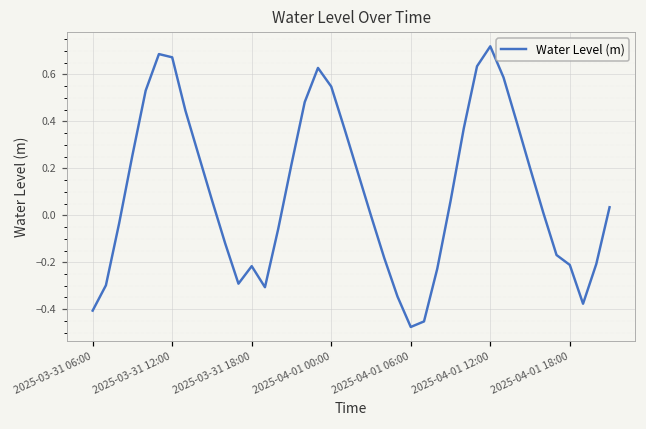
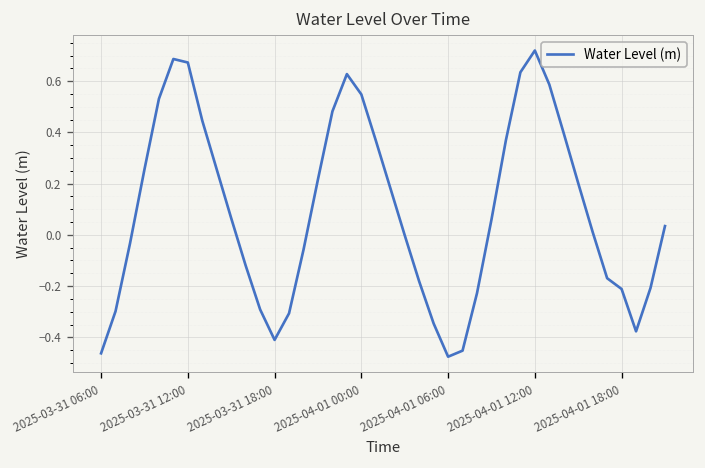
2025-03-31 06:00: -0.41 -> -0.46
2025-03-31 18:00: -0.22 -> -0.41
